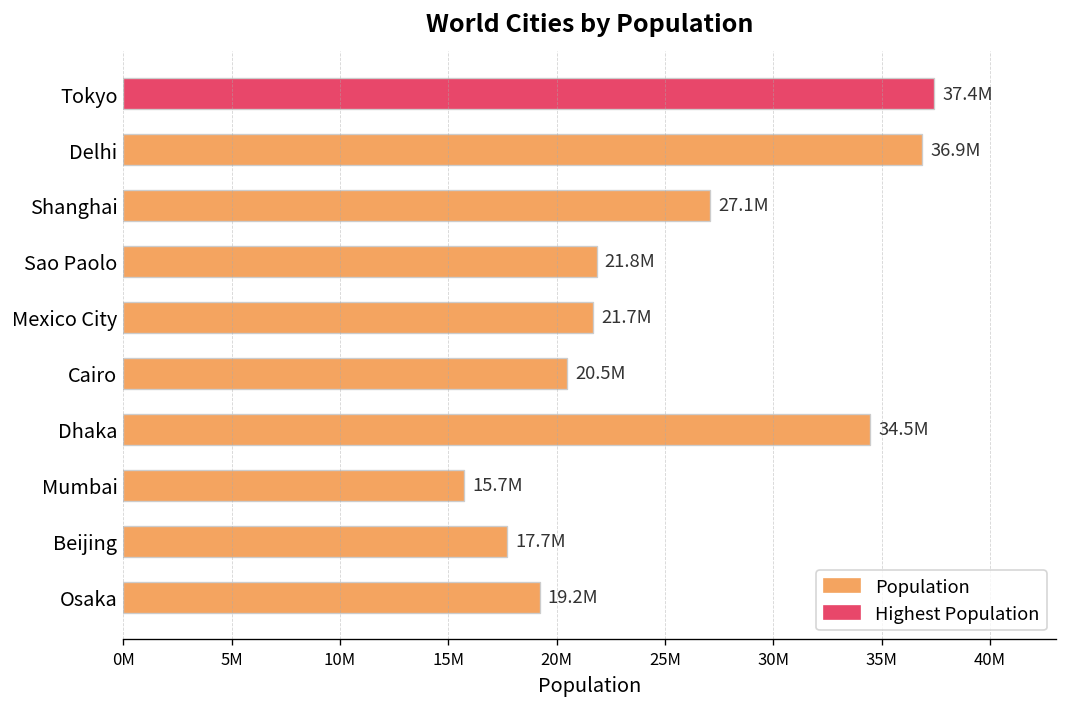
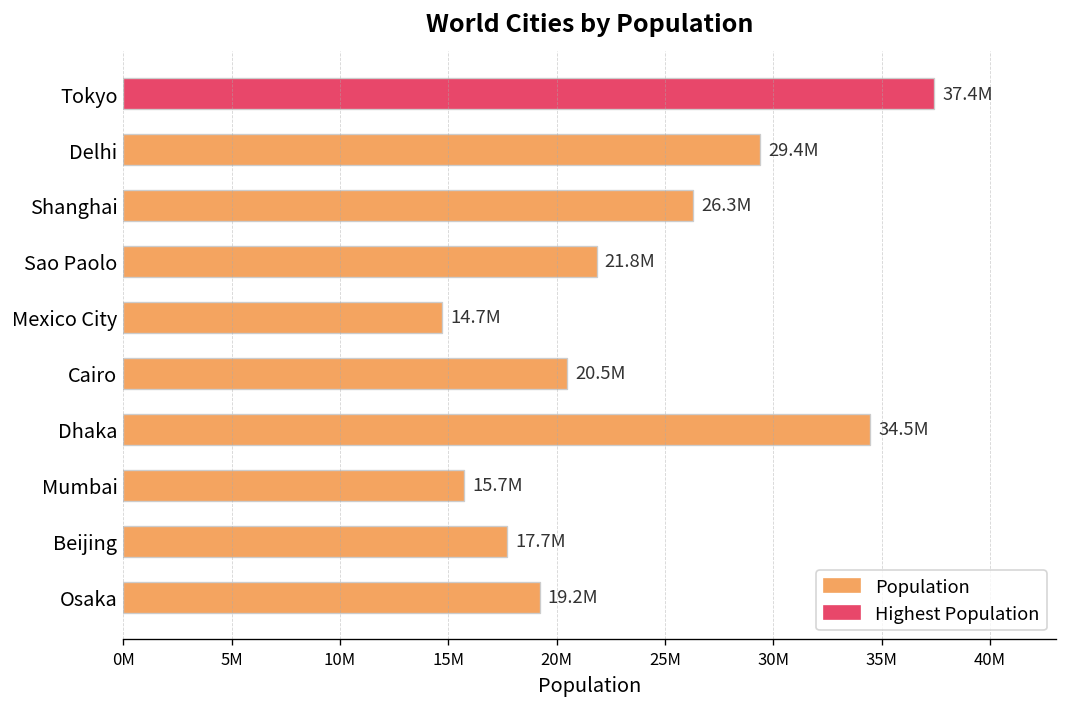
Delhi: 36.9M -> 29.4M
Shanghai: 27.1M -> 26.3M
Mexico City: 21.7M -> 14.7M
